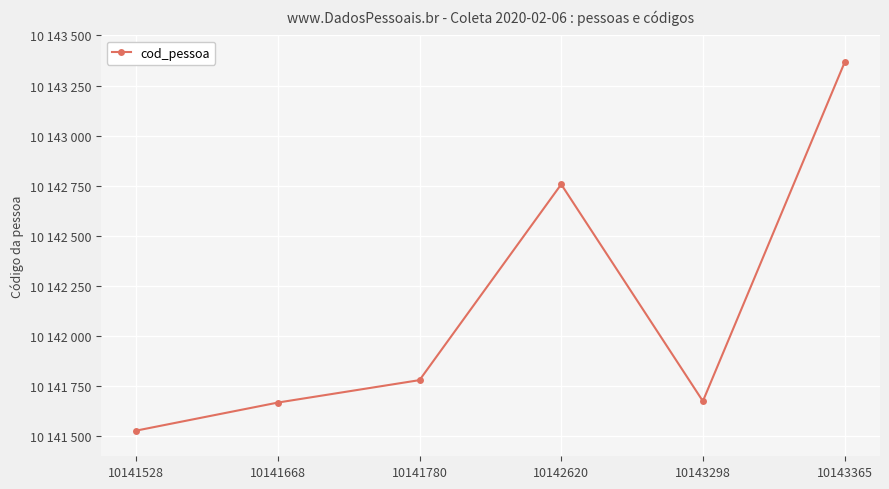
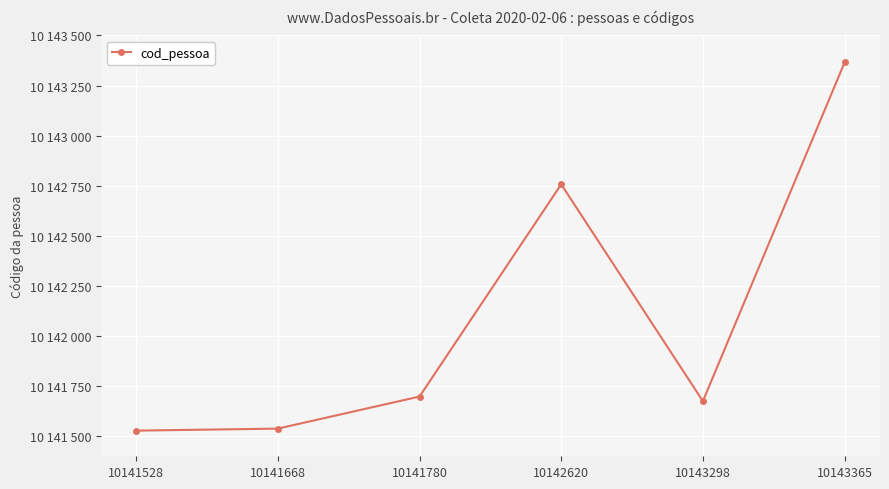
10141668: 10141670 -> 10141540
10141780: 10141780 -> 10141700
